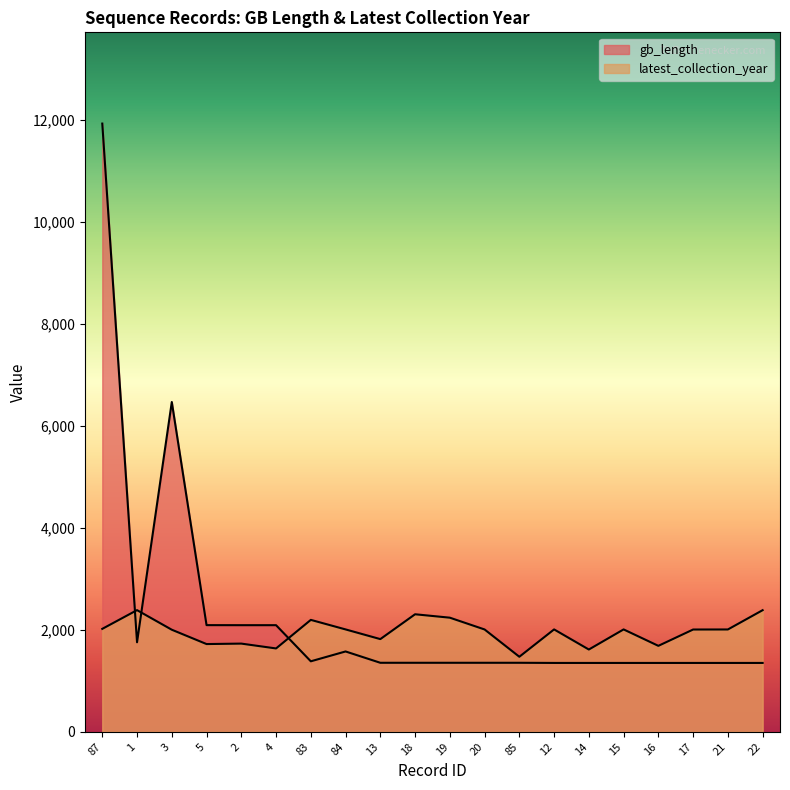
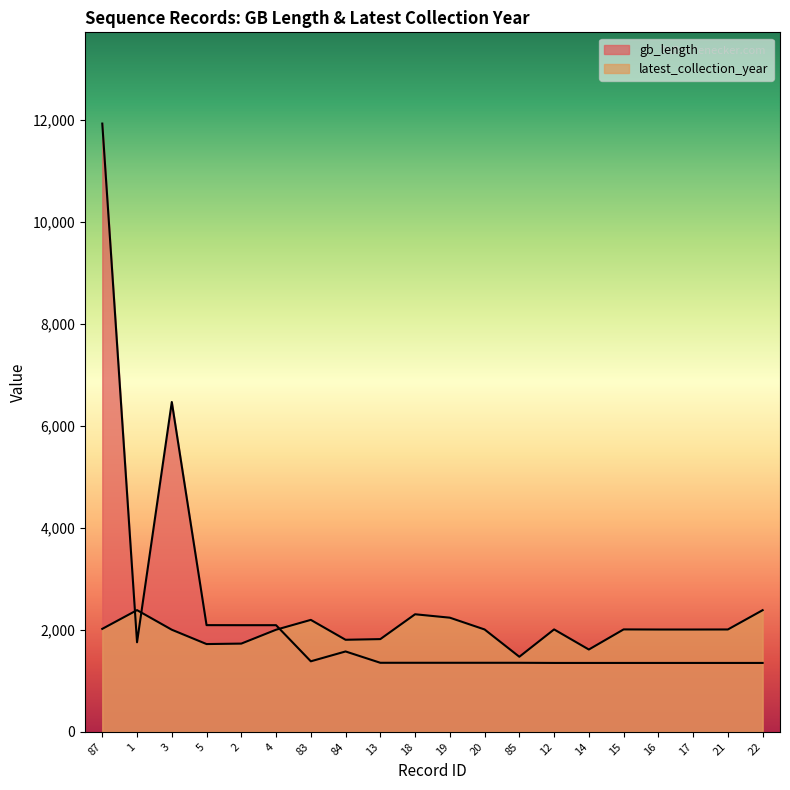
latest_collection_year, 4: 1,600 -> 2,000
latest_collection_year, 84: 2,000 -> 1,800
latest_collection_year, 16: 1,700 -> 2,000
